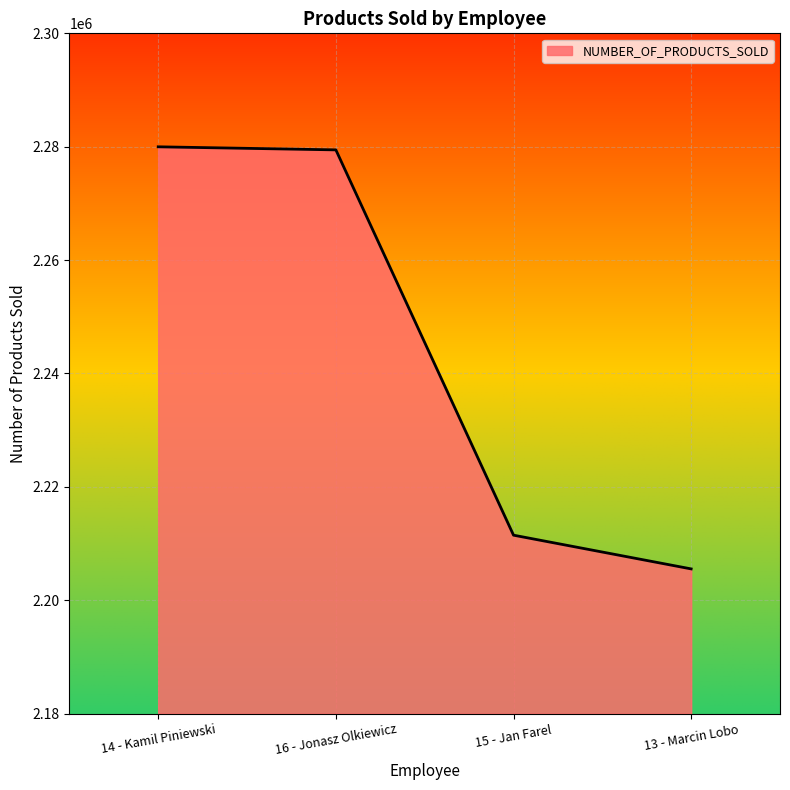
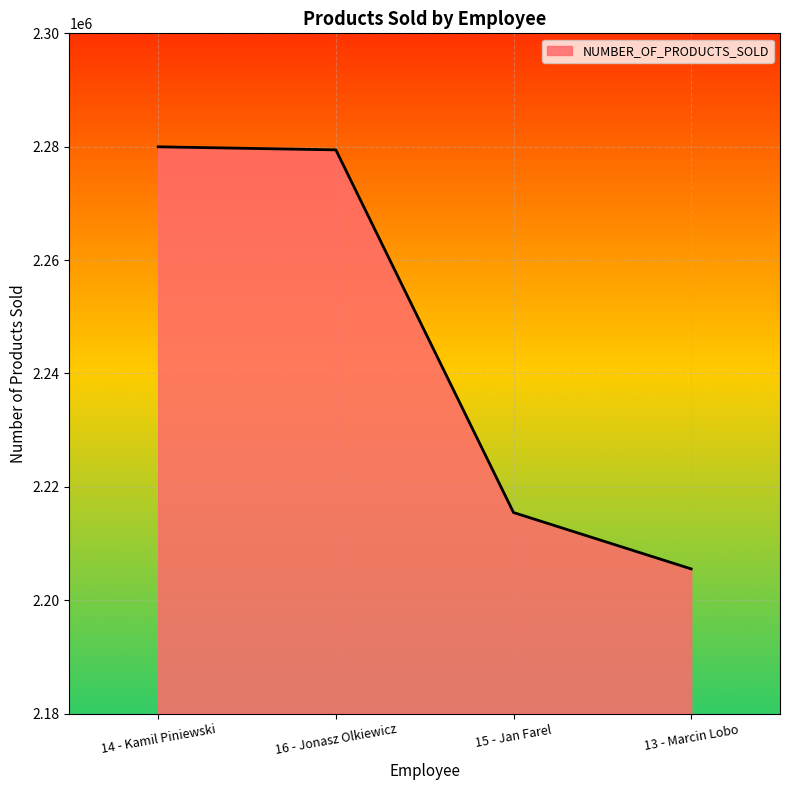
15 - Jan Farel: 2211000 -> 2215000
